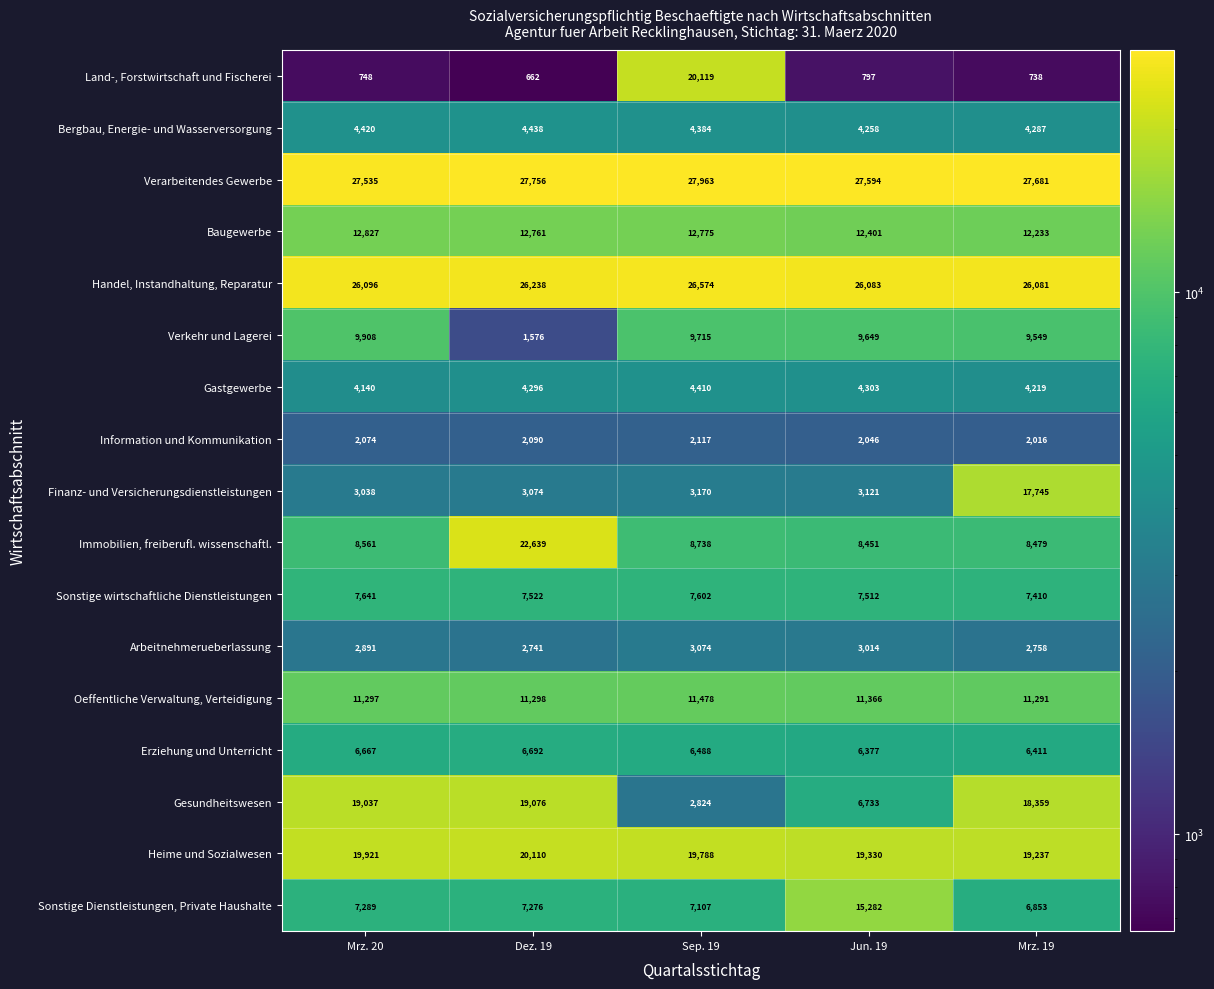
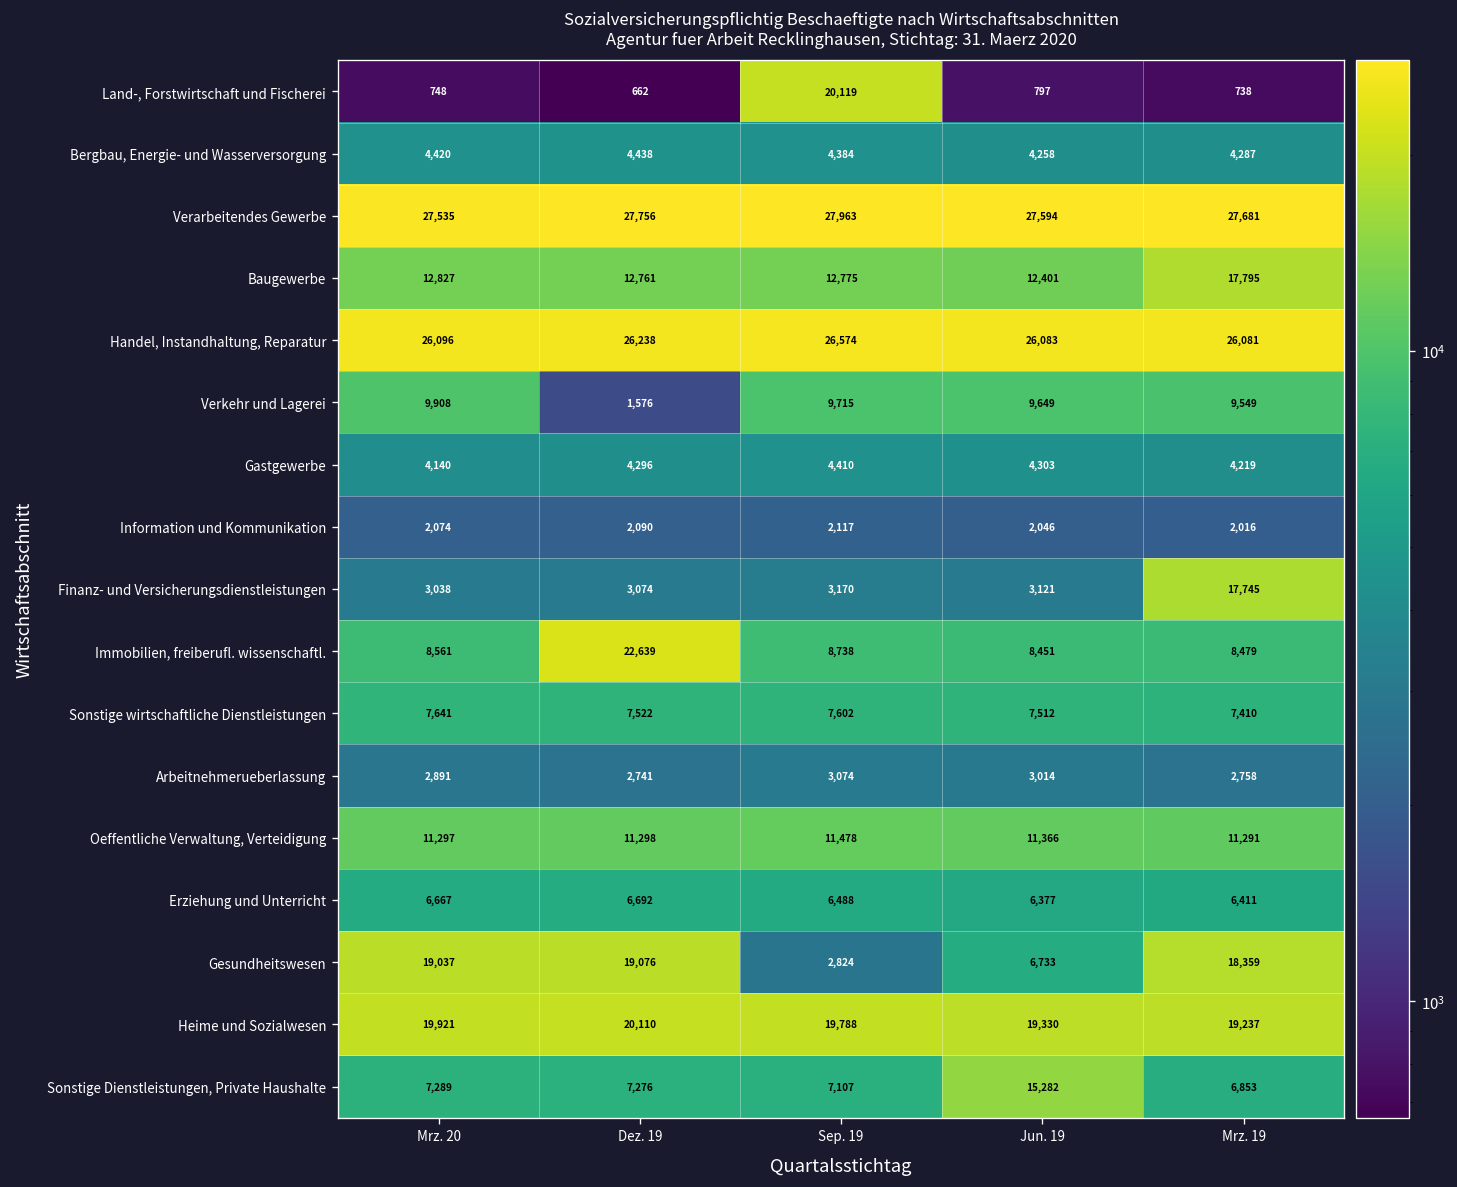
Baugewerbe, Mrz. 19: 12,233 -> 17,795
